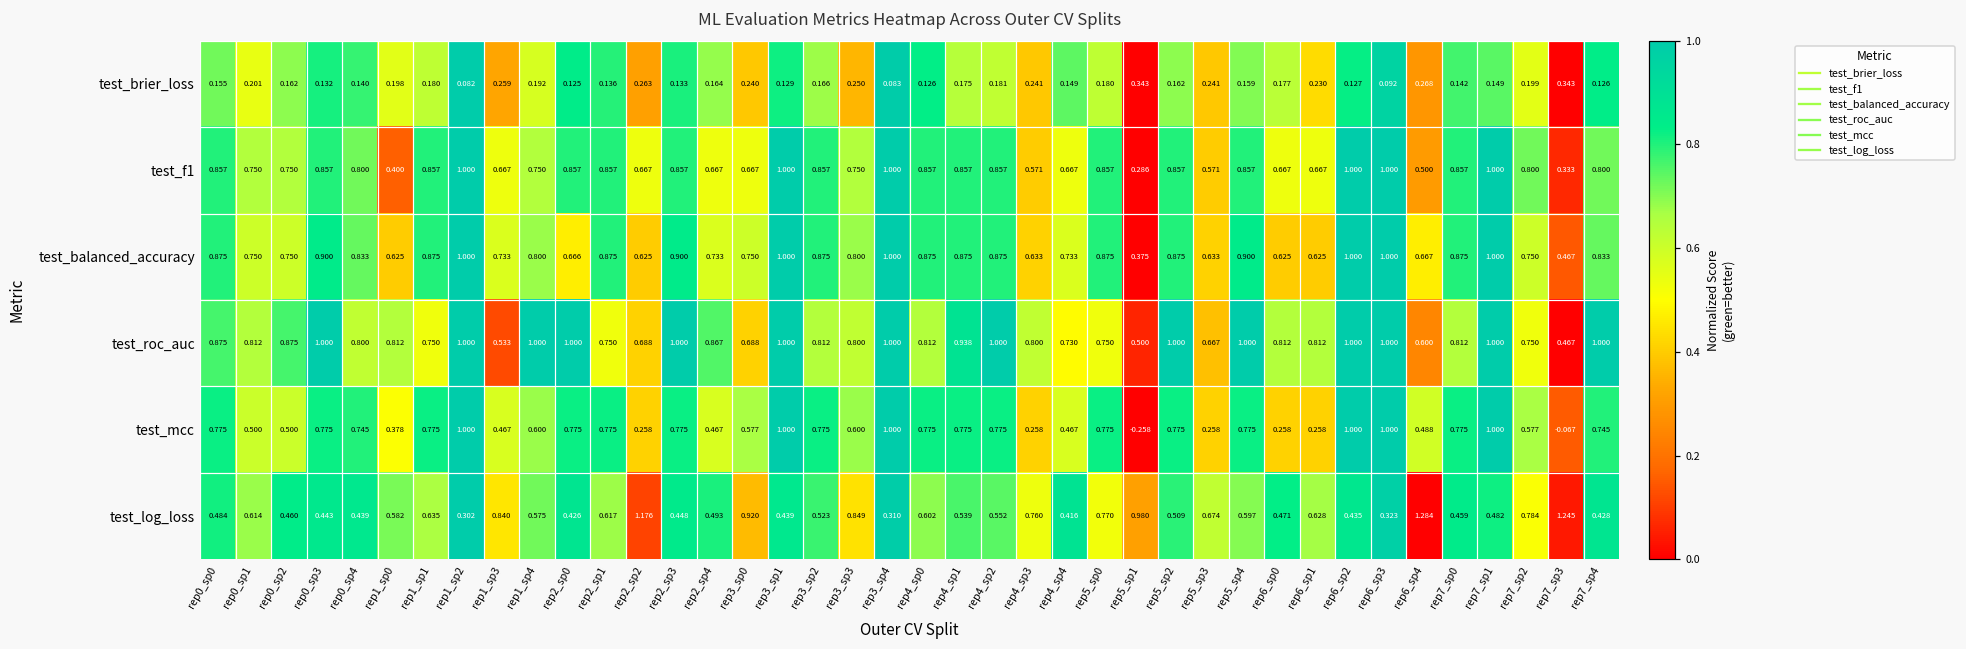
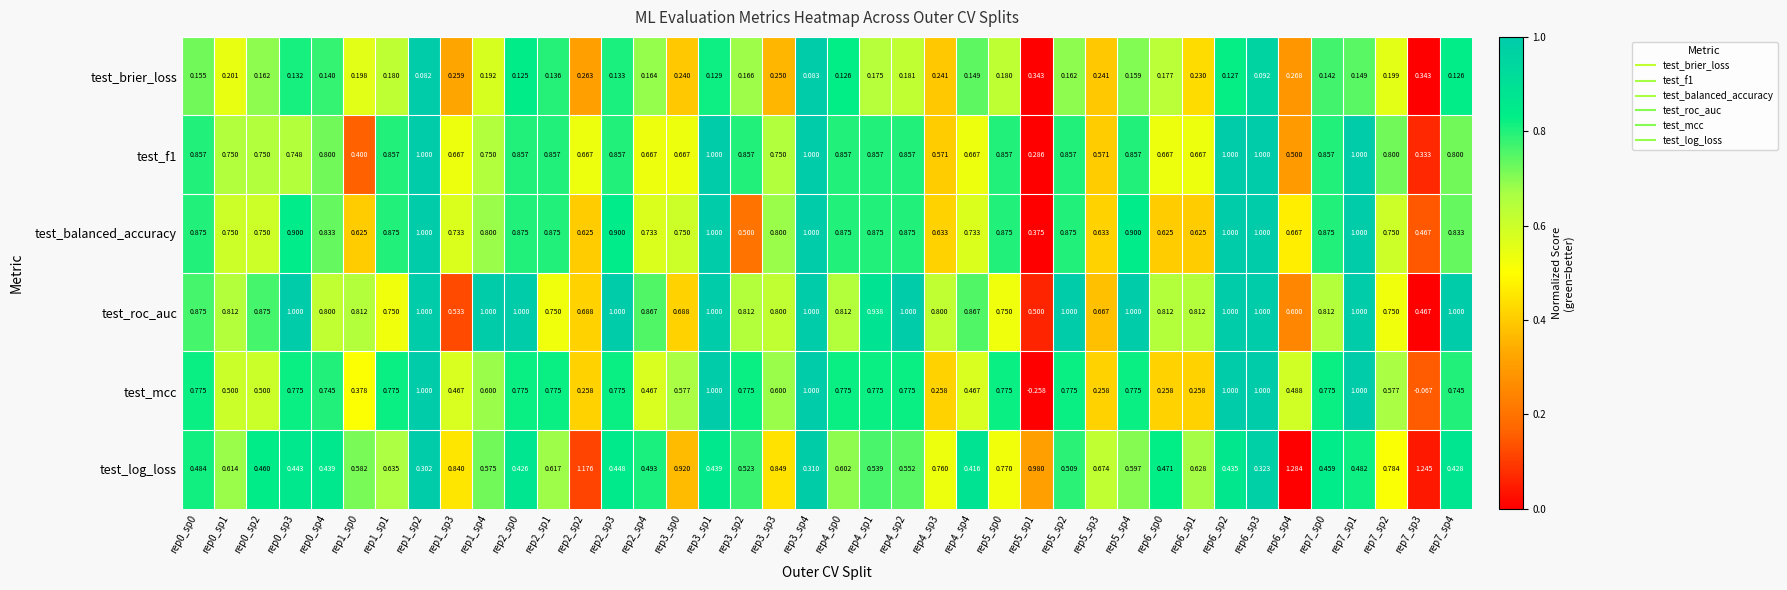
test_f1, rep0_sp3: 0.857 -> 0.748
test_balanced_accuracy, rep2_sp0: 0.666 -> 0.875
test_balanced_accuracy, rep3_sp2: 0.875 -> 0.500
test_roc_auc, rep4_sp4: 0.730 -> 0.867
